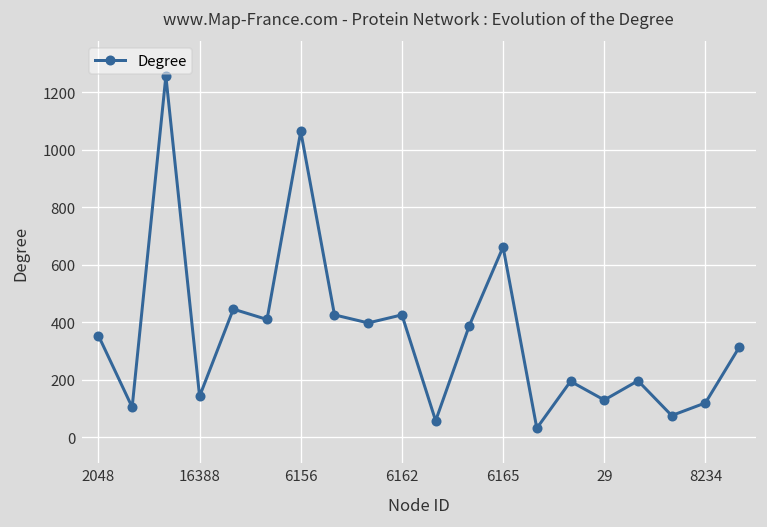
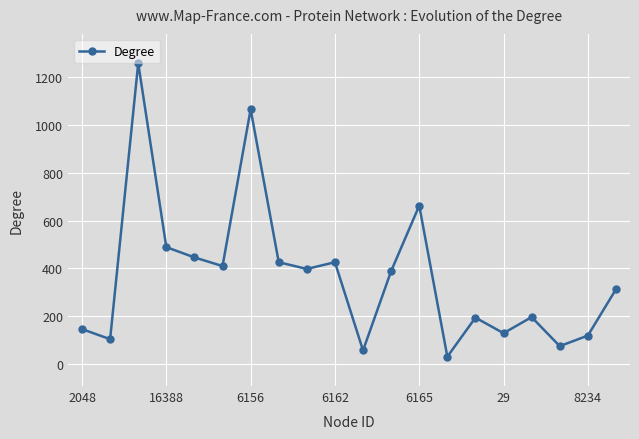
2048: 350 -> 150
16388: 140 -> 490
